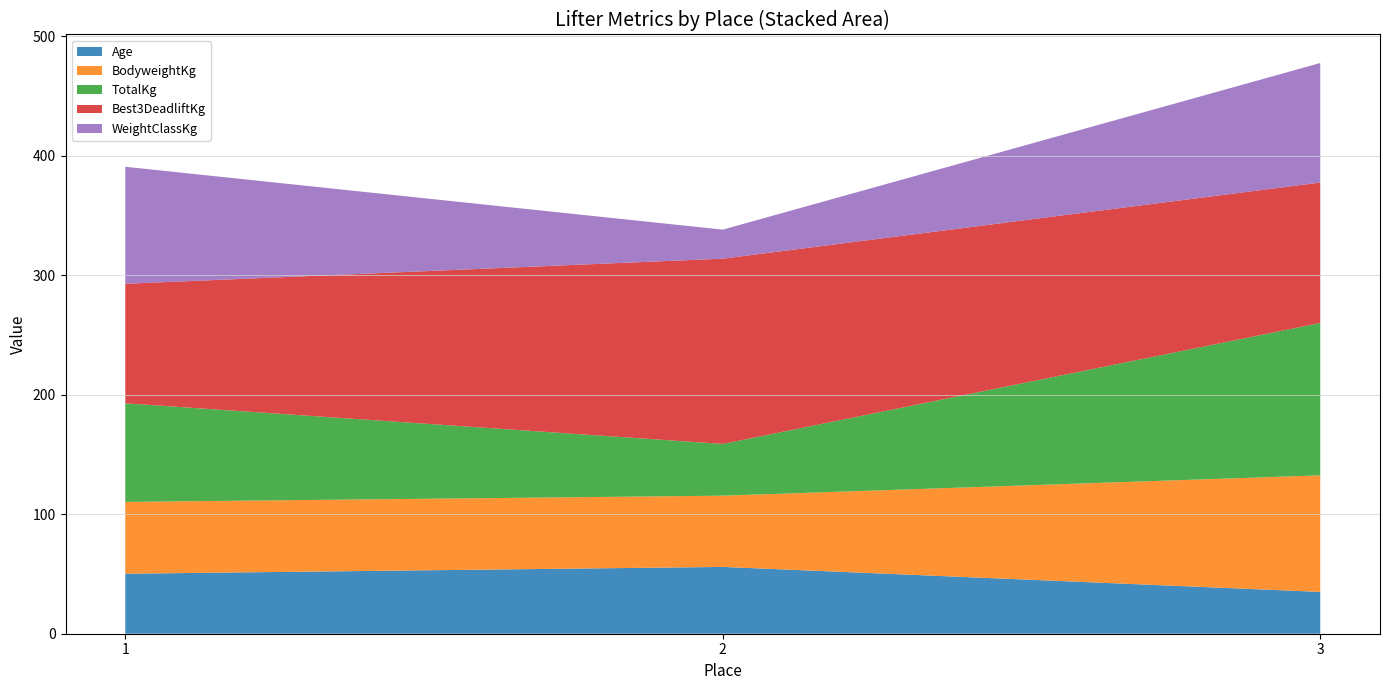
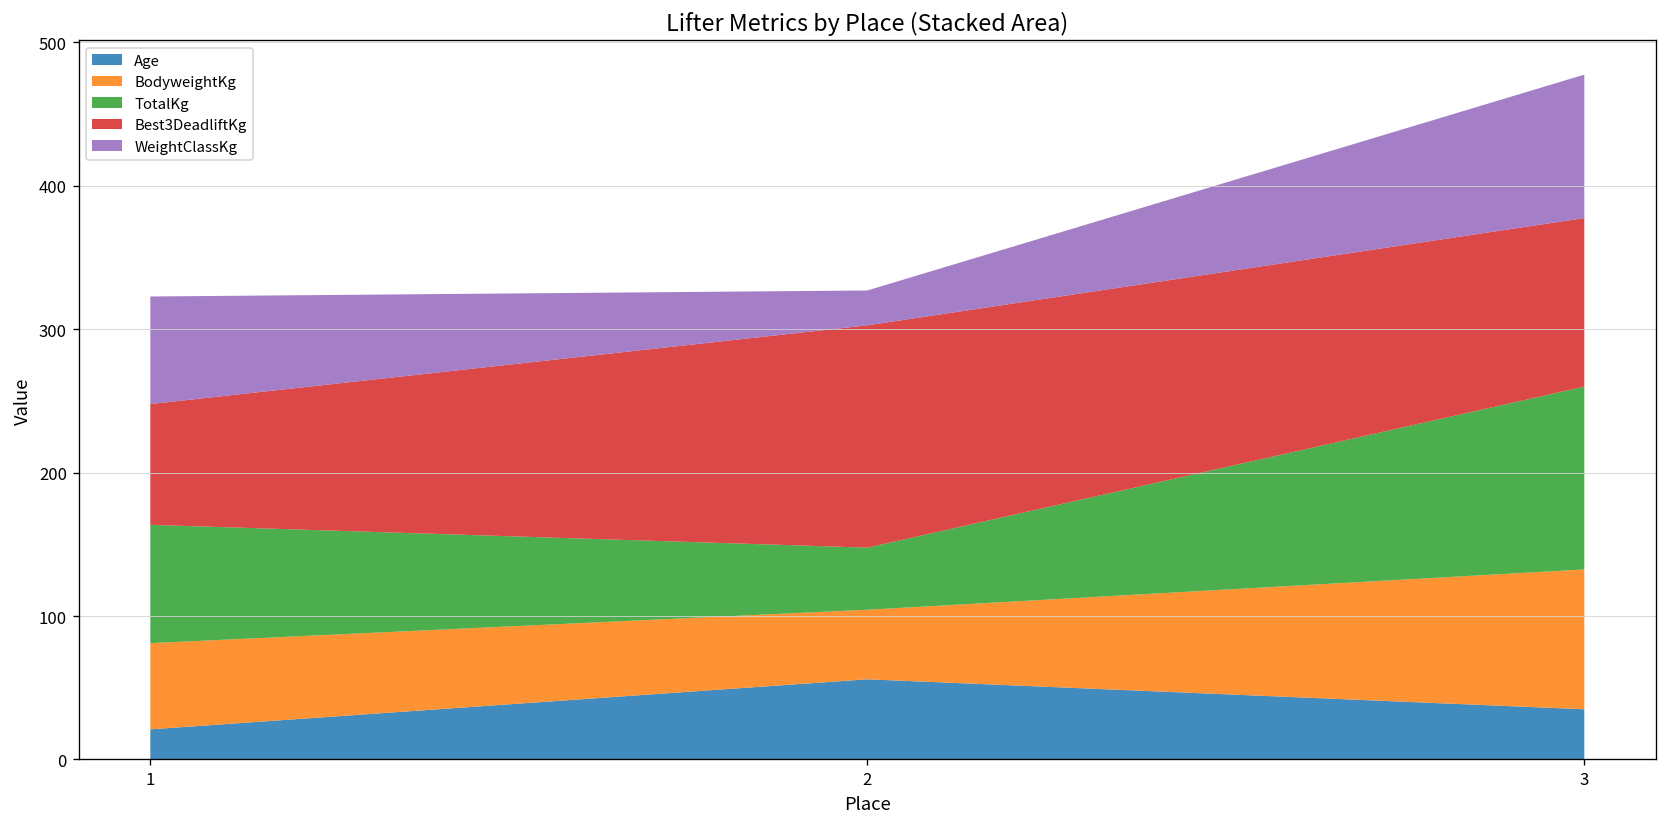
Age, 1: 50 -> 21
Best3DeadliftKg, 1: 100 -> 84
WeightClassKg, 1: 98 -> 75
BodyweightKg, 2: 60 -> 49
